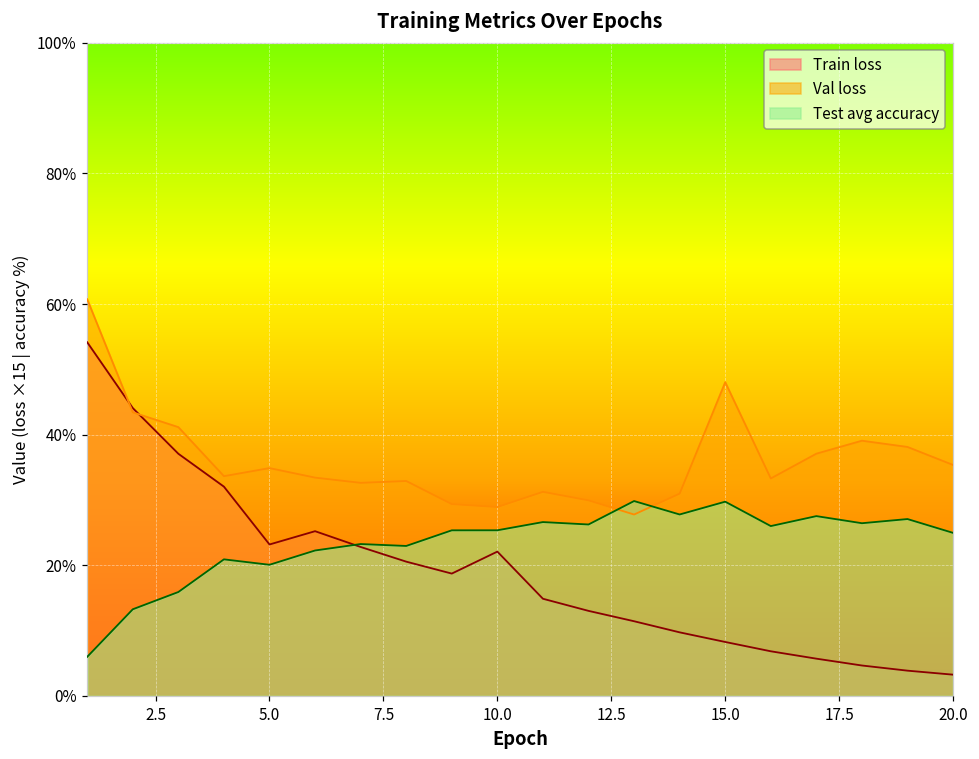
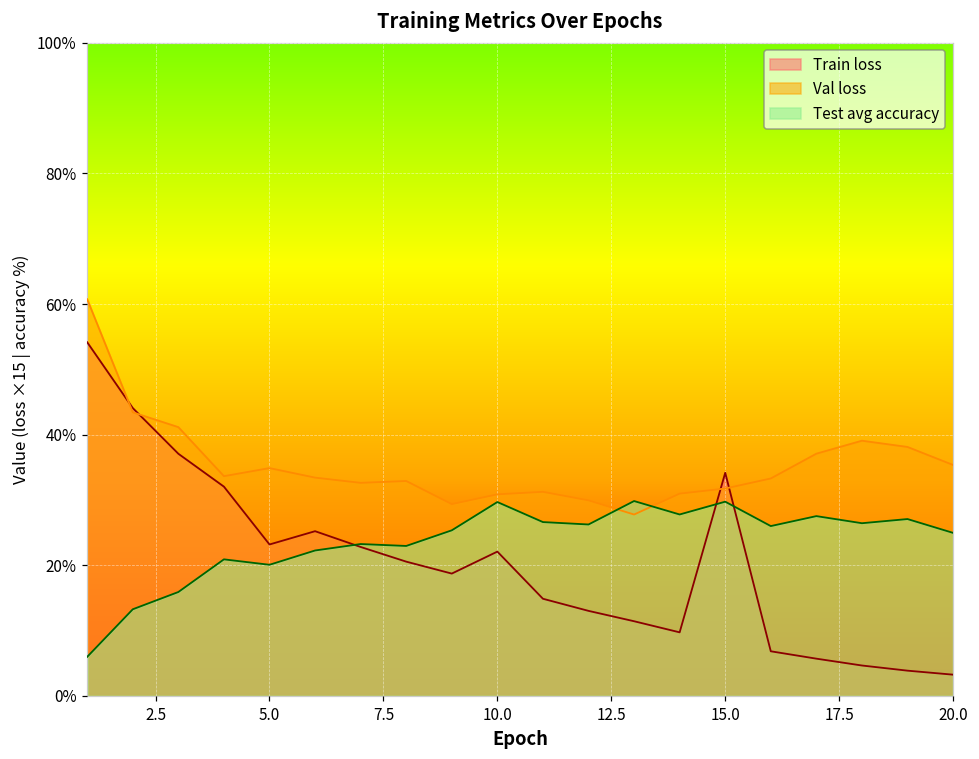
Val loss, 10.0: 29% -> 31%
Test avg accuracy, 10.0: 25% -> 30%
Train loss, 15.0: 8% -> 34%
Val loss, 15.0: 48% -> 32%
